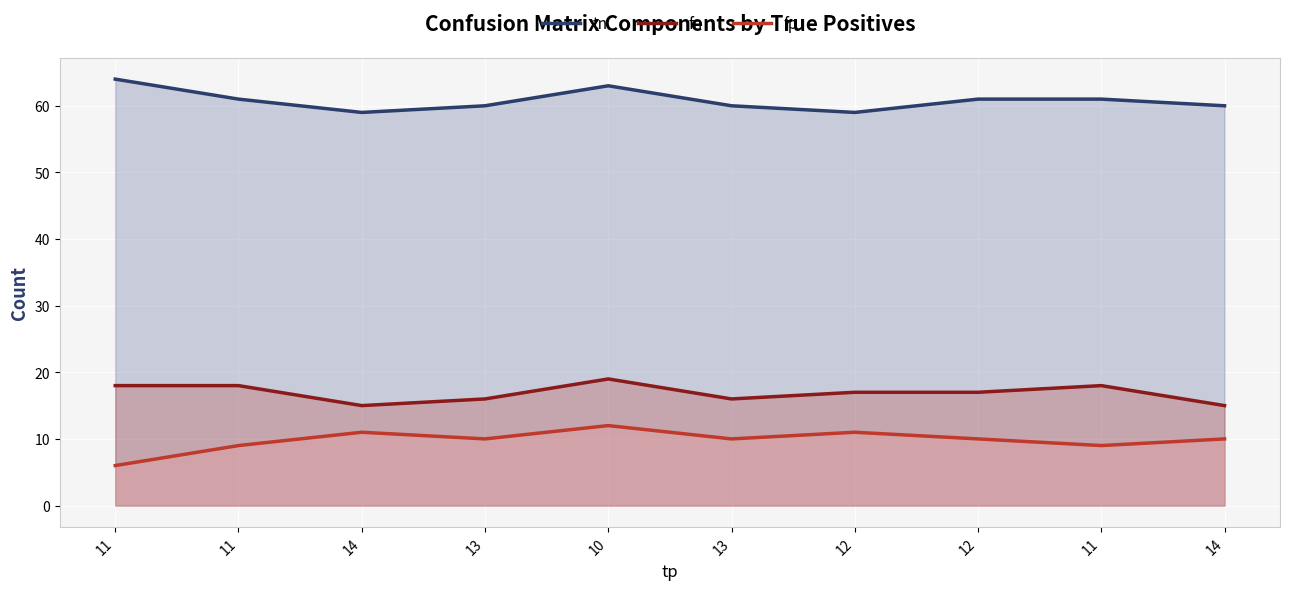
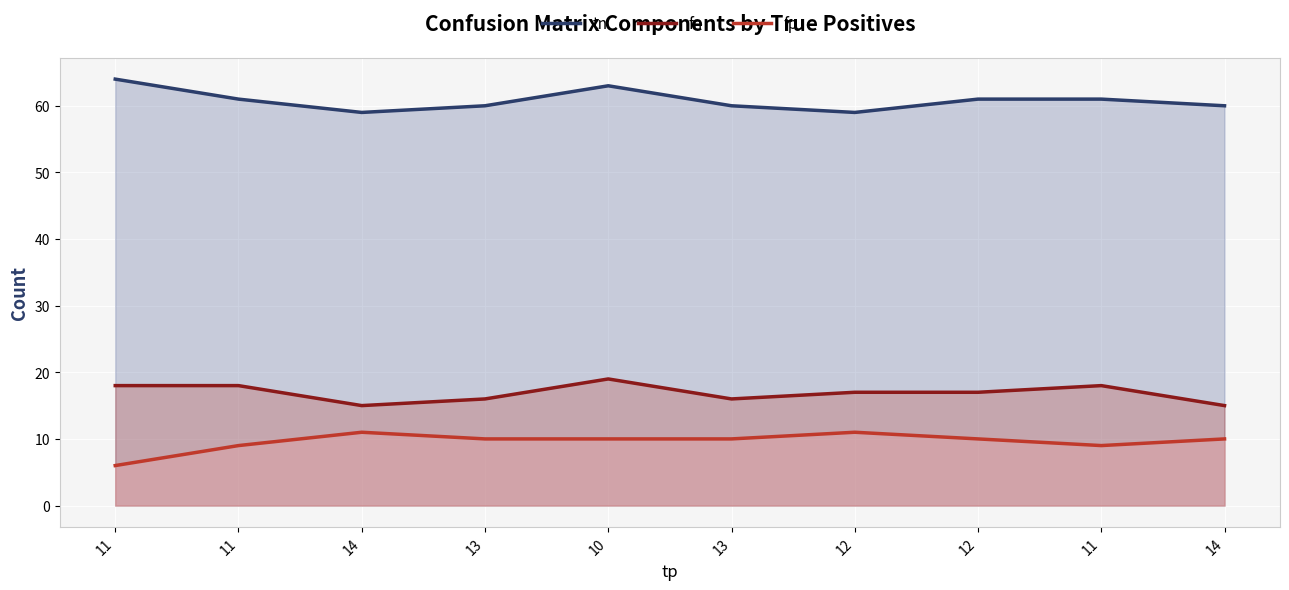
fp, 10: 12 -> 10
